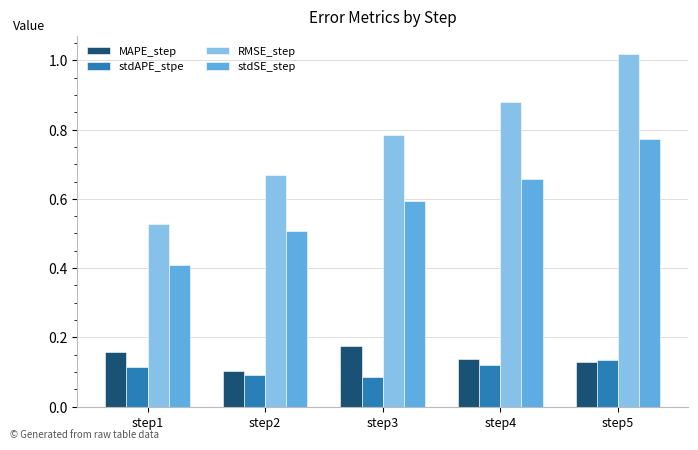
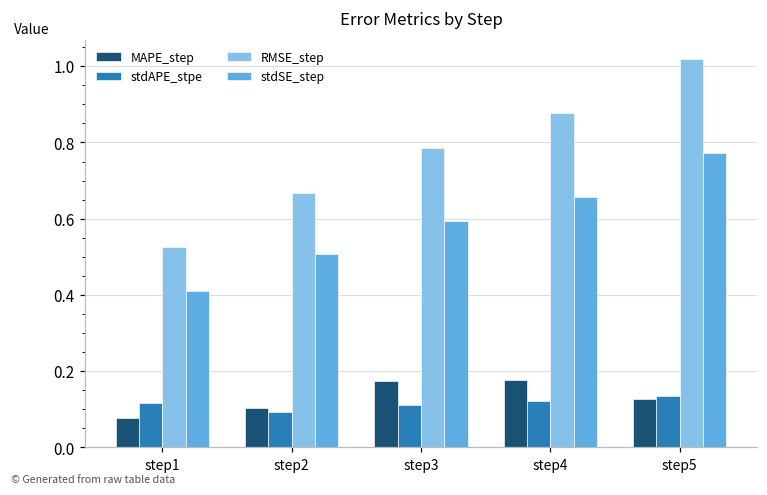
MAPE_step, step1: 0.16 -> 0.08
stdAPE_stpe, step3: 0.08 -> 0.11
MAPE_step, step4: 0.14 -> 0.18
